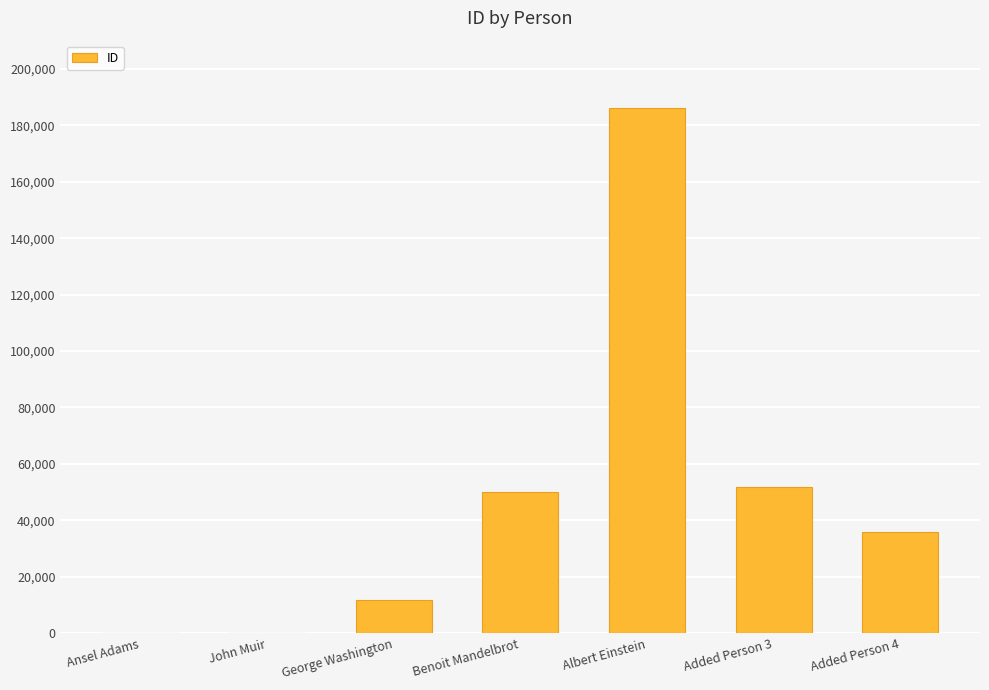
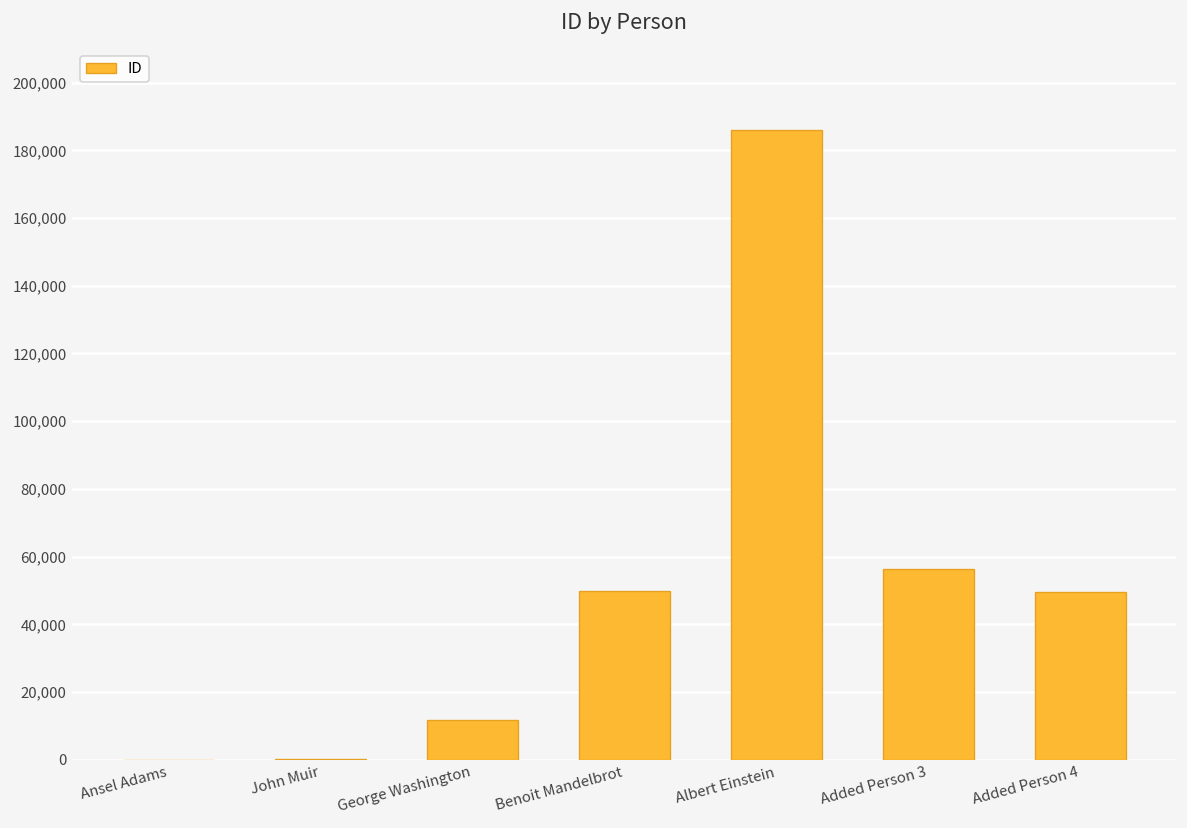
Added Person 3: 52,000 -> 56,000
Added Person 4: 36,000 -> 49,000
